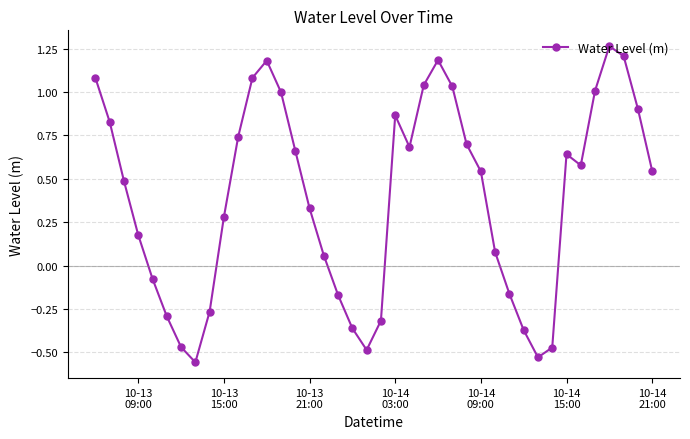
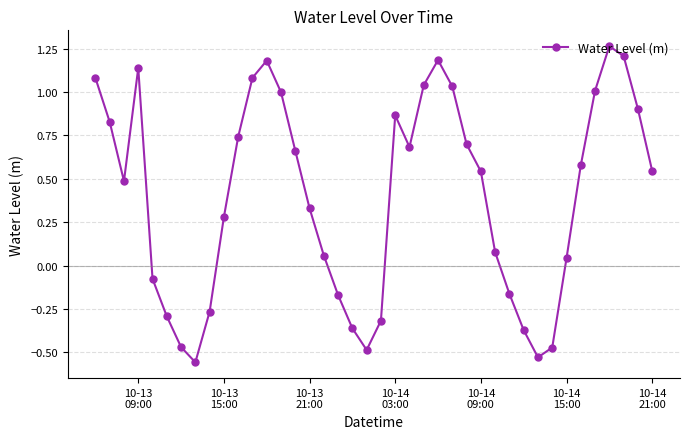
10-13 09:00: 0.18 -> 1.14
10-14 15:00: 0.64 -> 0.04
